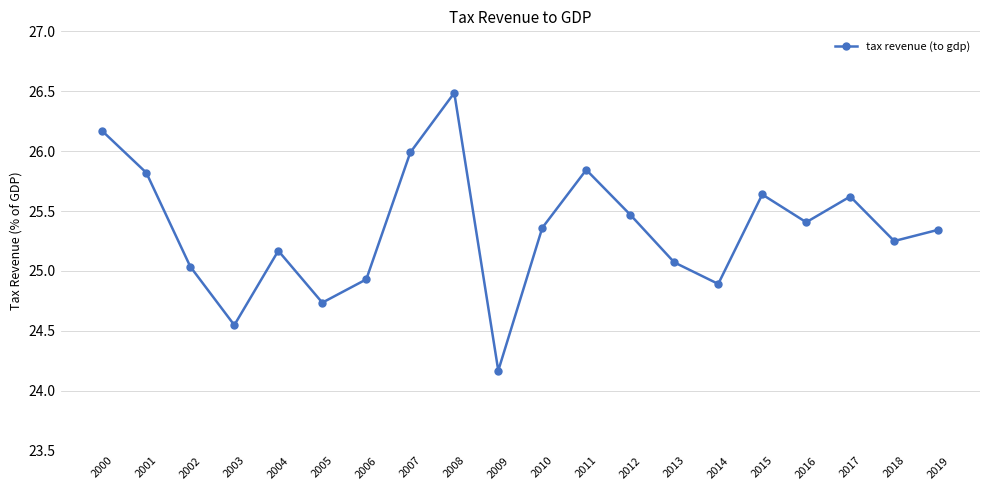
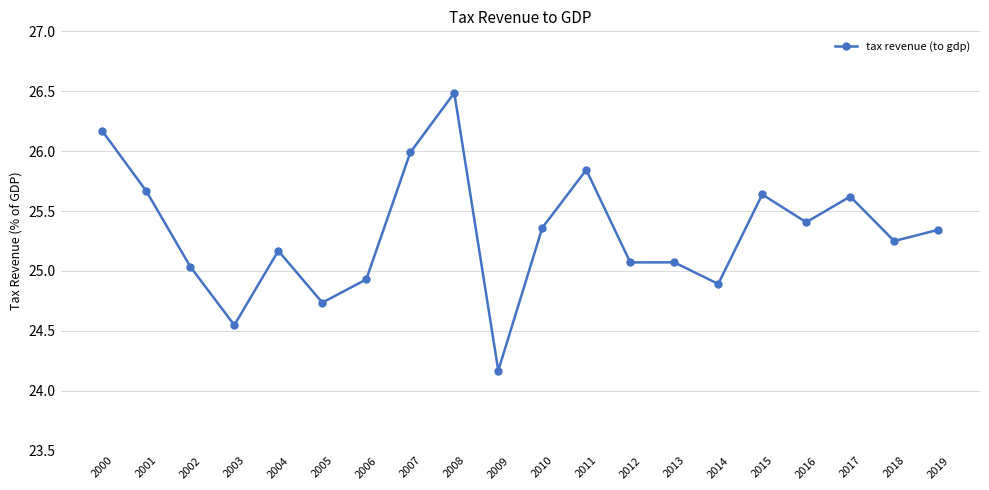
2001: 25.82 -> 25.67
2012: 25.47 -> 25.07
